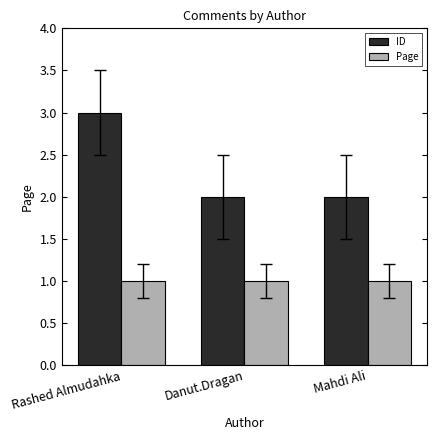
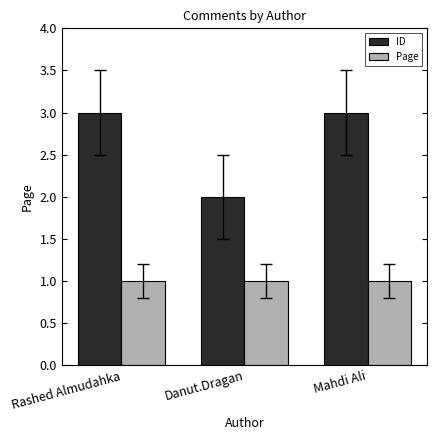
ID, Mahdi Ali: 2 -> 3
